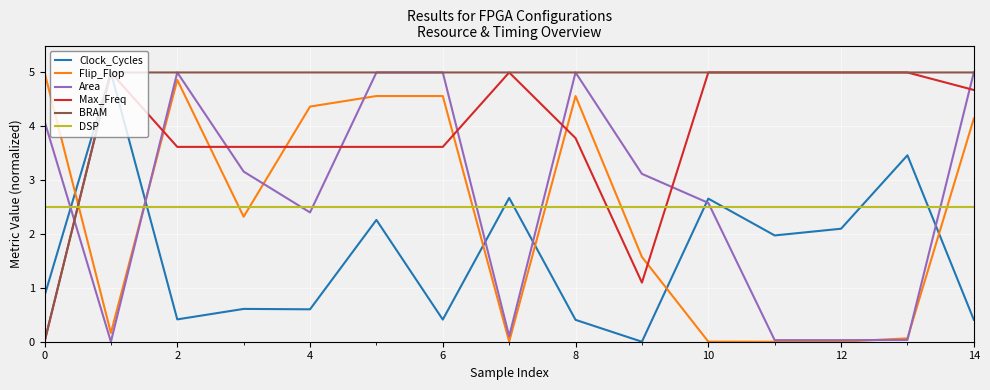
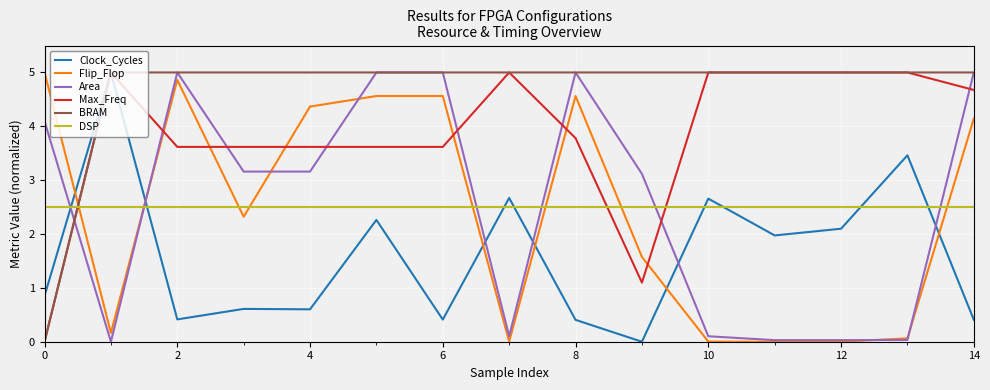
Area, 4: 2.4 -> 3.2
Area, 10: 2.6 -> 0.1
